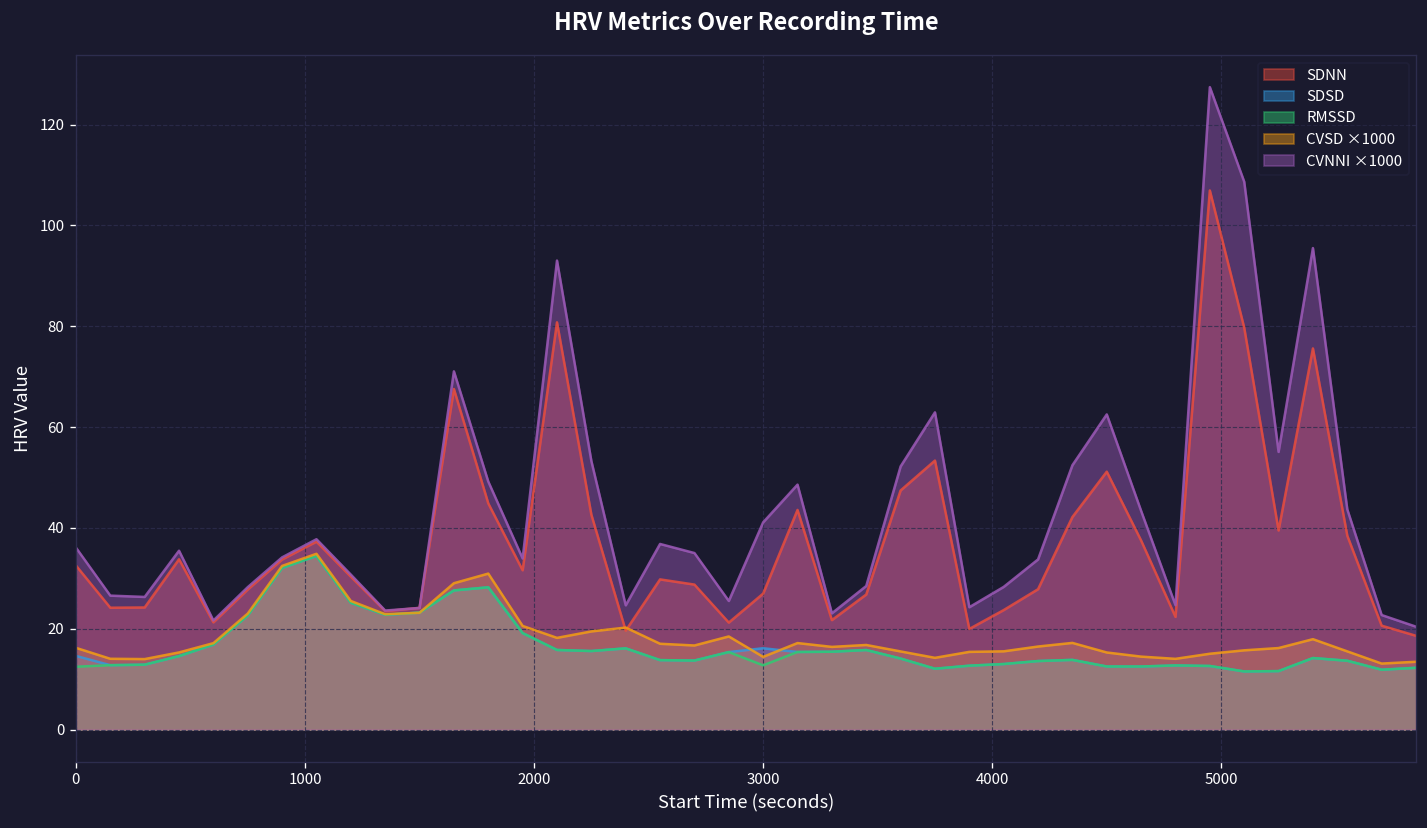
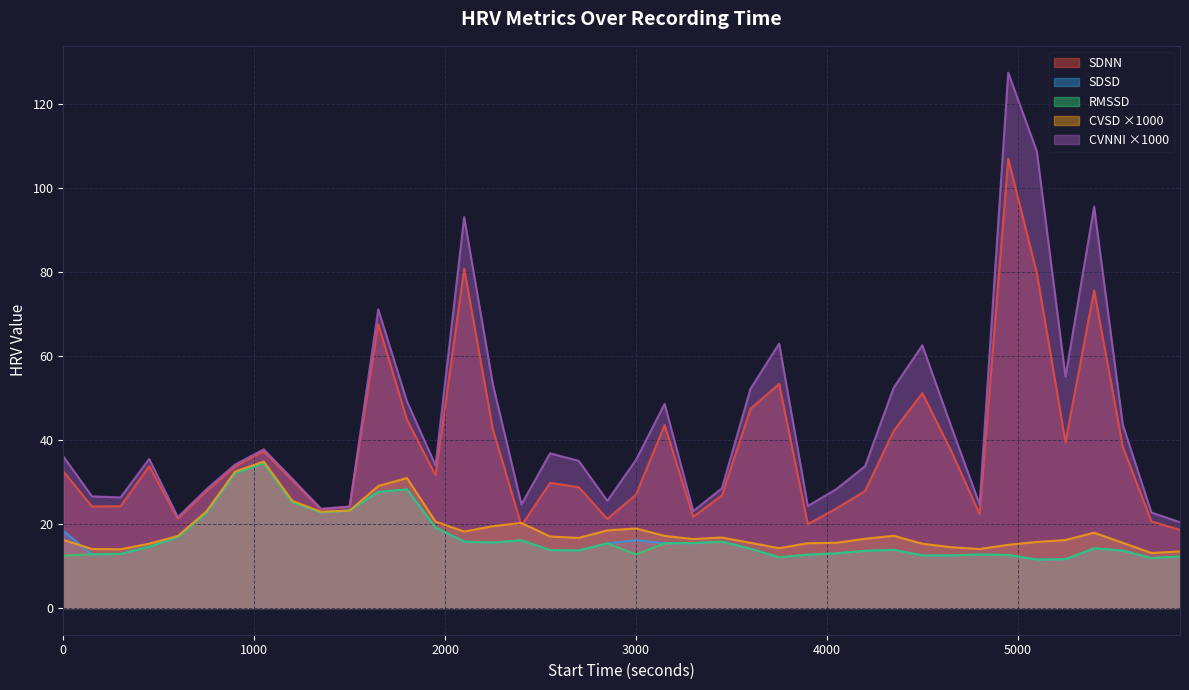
SDSD, 0: 15 -> 18
CVSD ×1000, 3000: 14 -> 19
CVNNI ×1000, 3000: 41 -> 35
